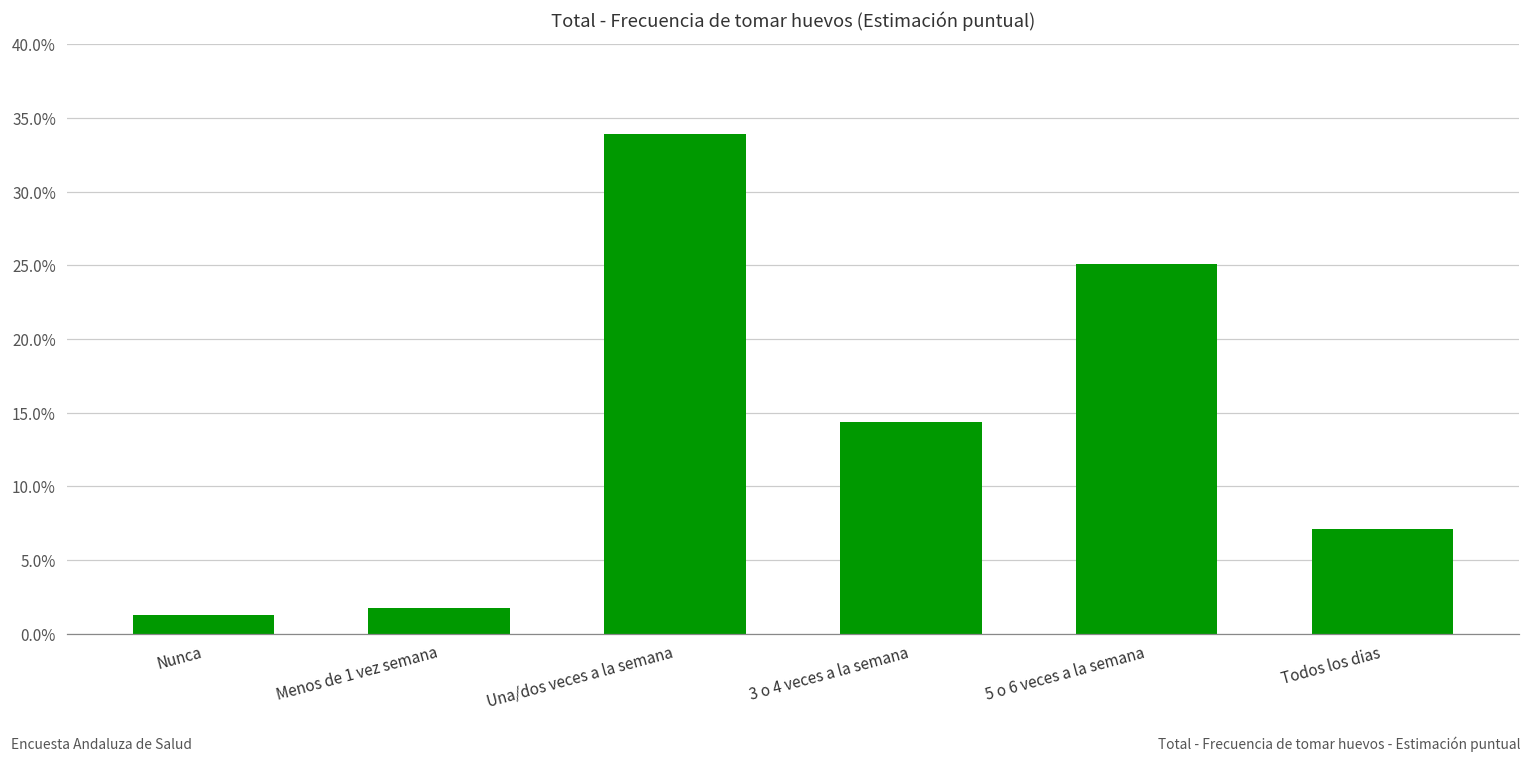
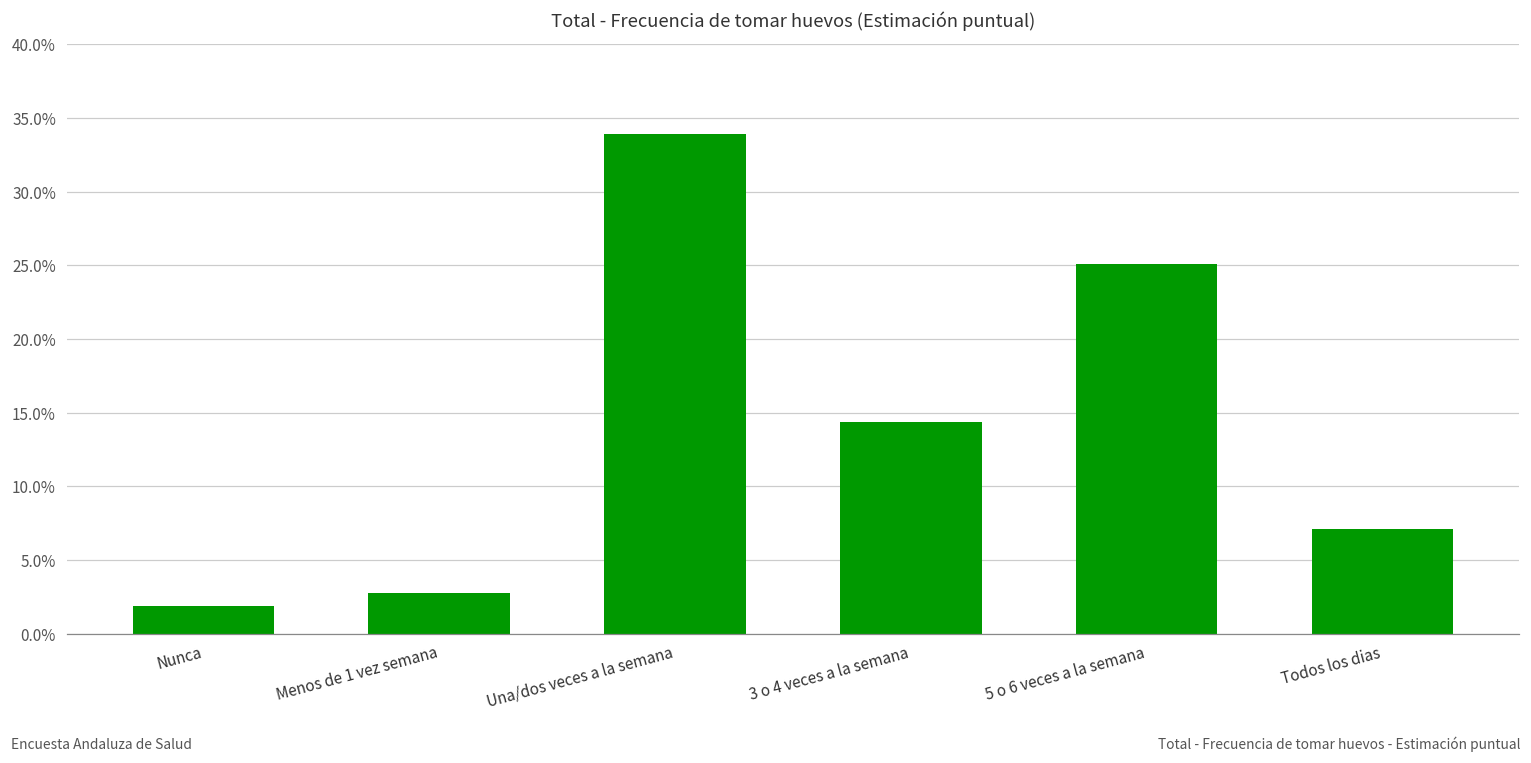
Nunca: 1.2% -> 1.9%
Menos de 1 vez semana: 1.7% -> 2.7%
